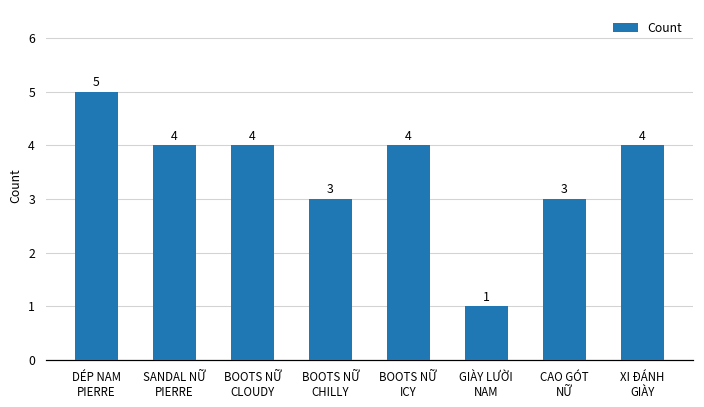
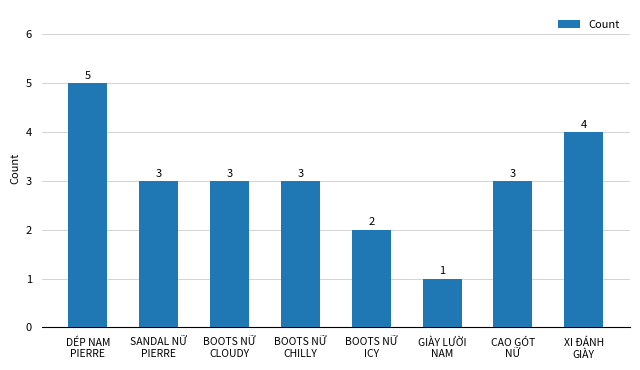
SANDAL NỮ PIERRE: 4 -> 3
BOOTS NỮ CLOUDY: 4 -> 3
BOOTS NỮ ICY: 4 -> 2
